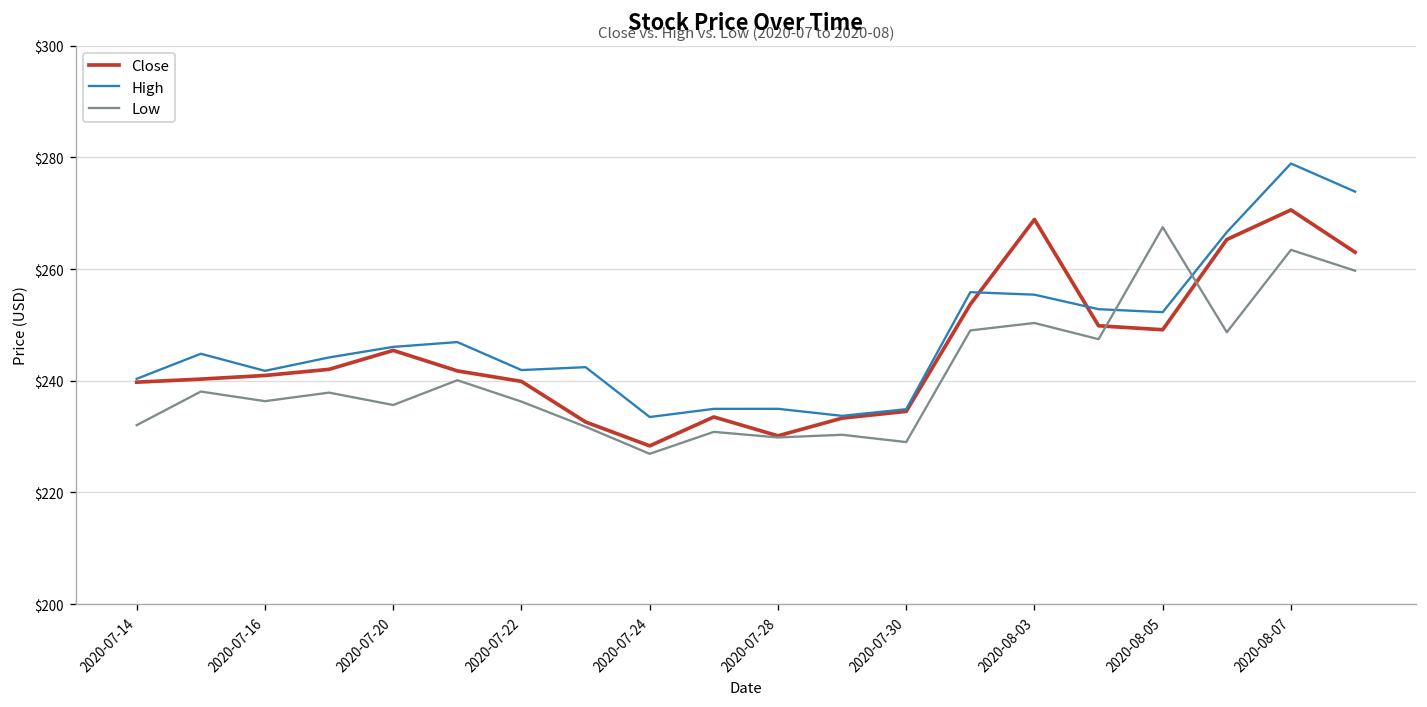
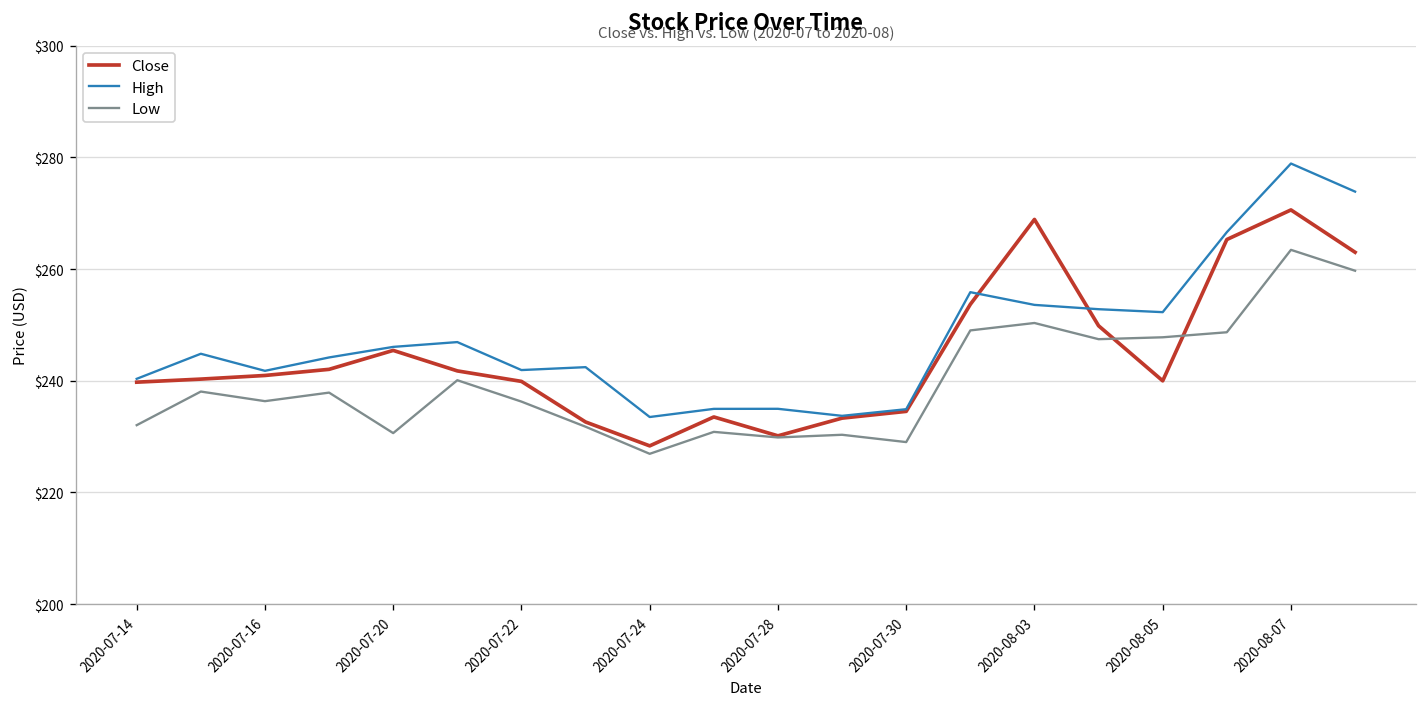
Low, 2020-07-20: $236 -> $231
High, 2020-08-03: $255 -> $254
Close, 2020-08-05: $249 -> $240
Low, 2020-08-05: $267 -> $248
